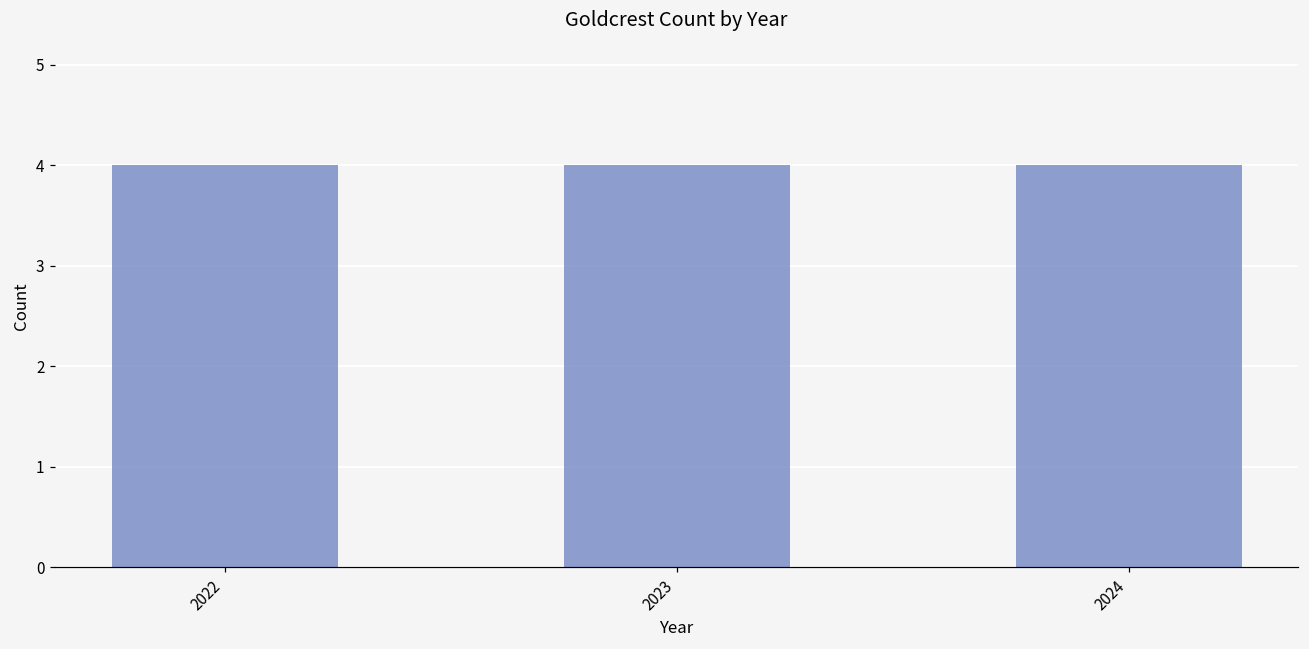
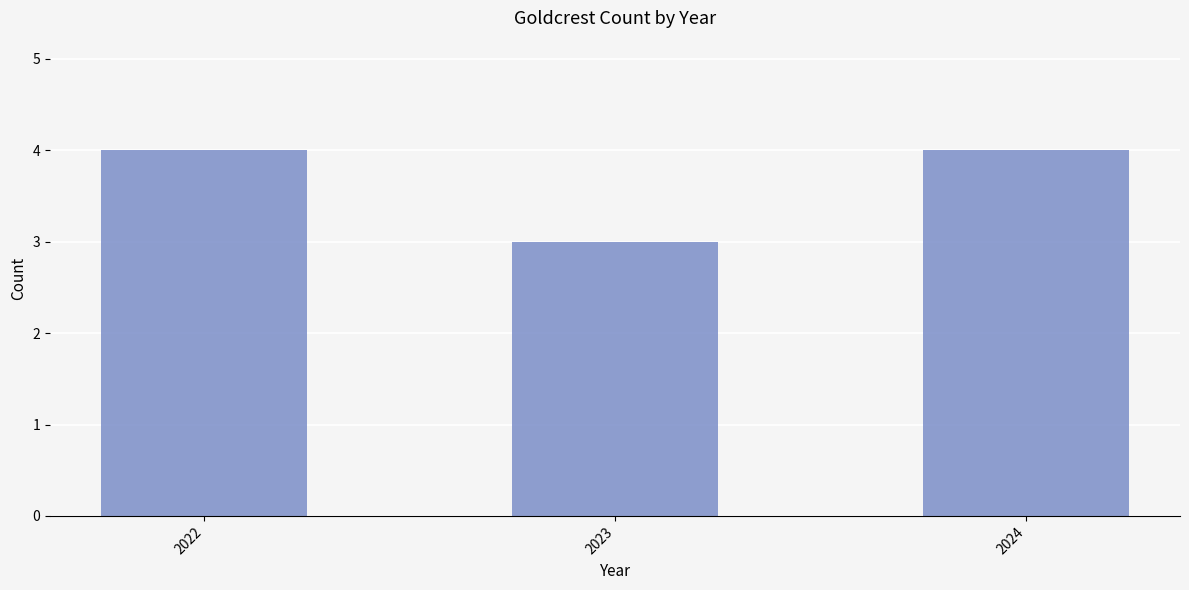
2023: 4 -> 3
